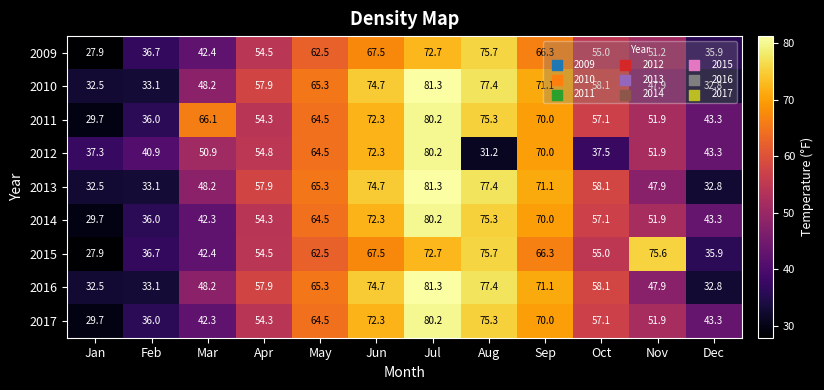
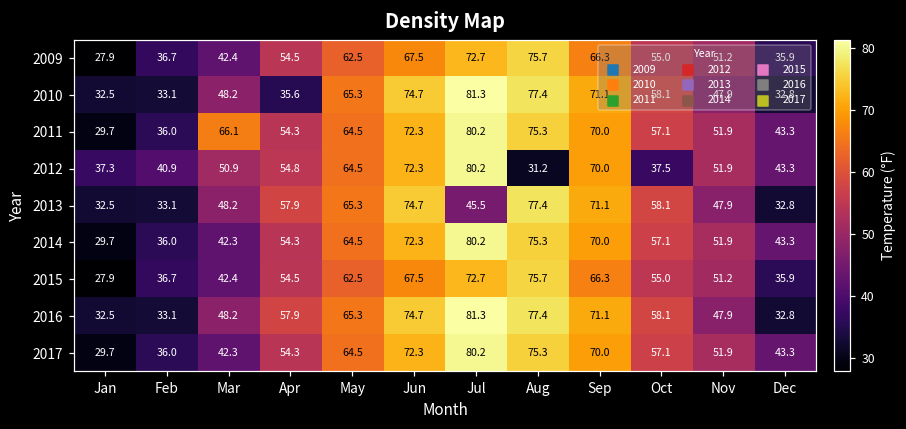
2010, Apr: 57.9 -> 35.6
2013, Jul: 81.3 -> 45.5
2015, Nov: 75.6 -> 51.2
